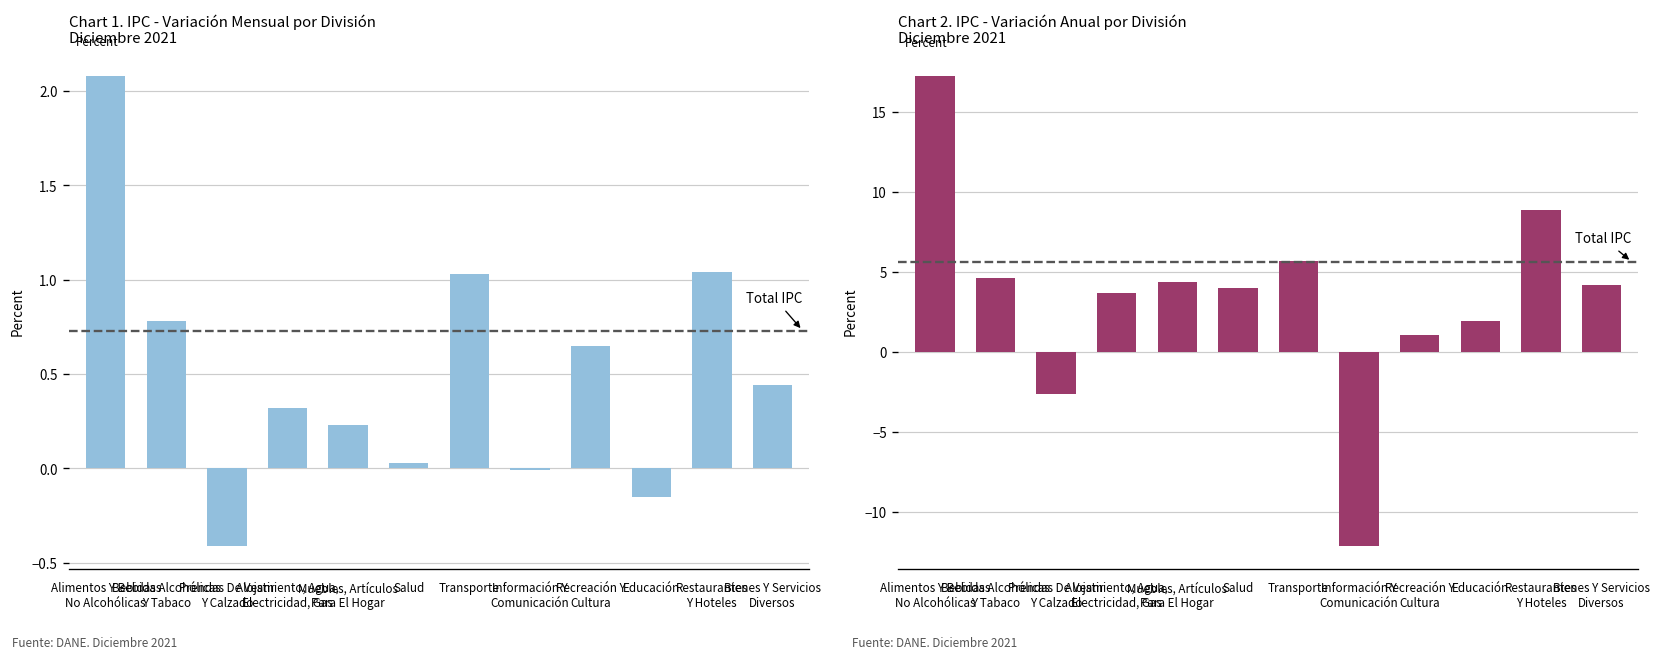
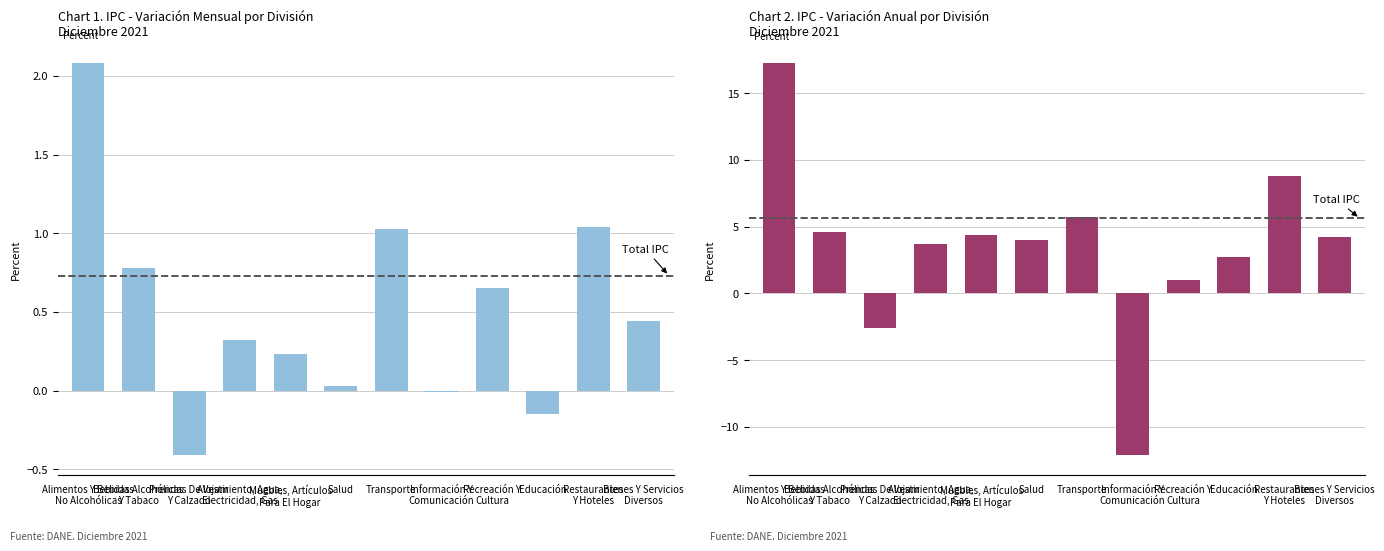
Chart 2. IPC - Variación Anual por División Diciembre 2021, Educación: 1.9 -> 2.8
